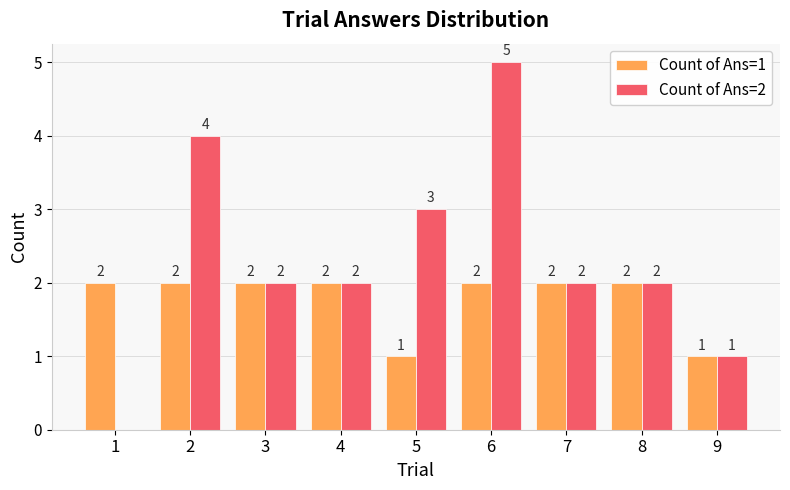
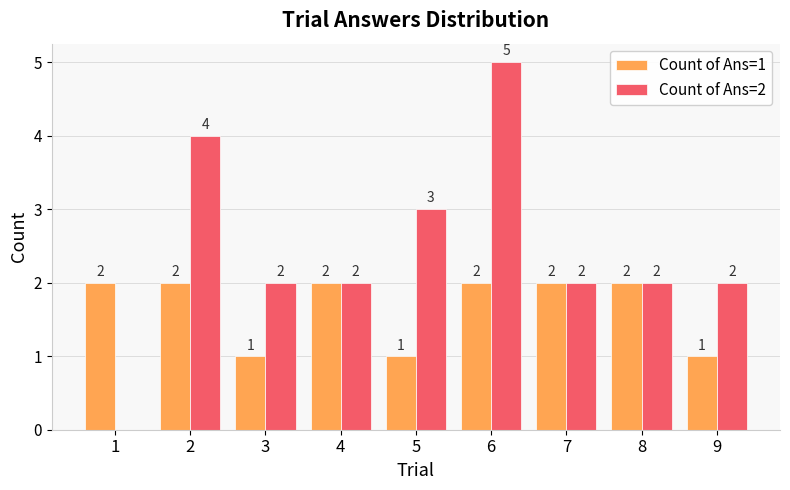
Count of Ans=1, 3: 2 -> 1
Count of Ans=2, 9: 1 -> 2
